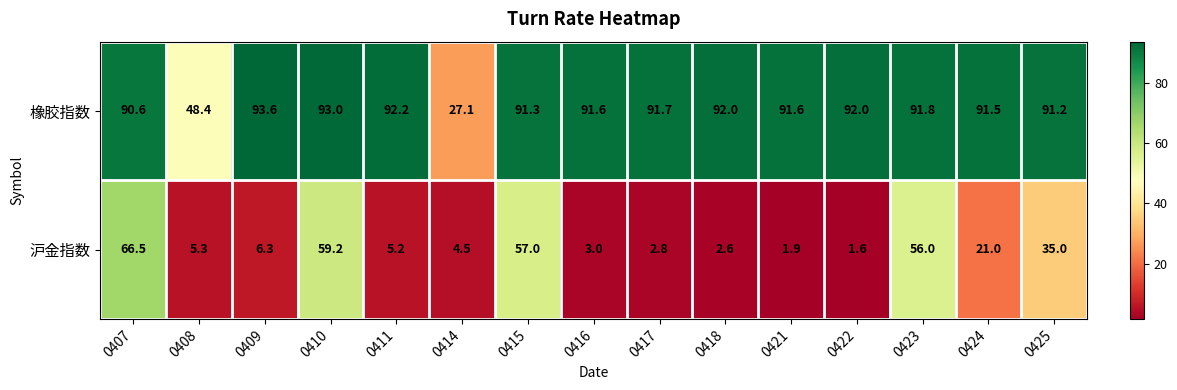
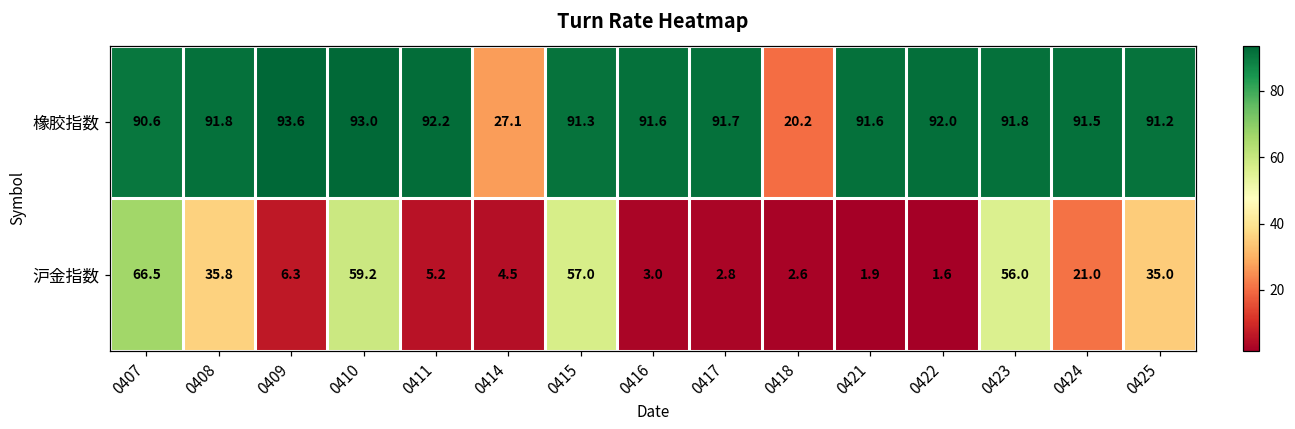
橡胶指数, 0408: 48.4 -> 91.8
橡胶指数, 0418: 92.0 -> 20.2
沪金指数, 0408: 5.3 -> 35.8
